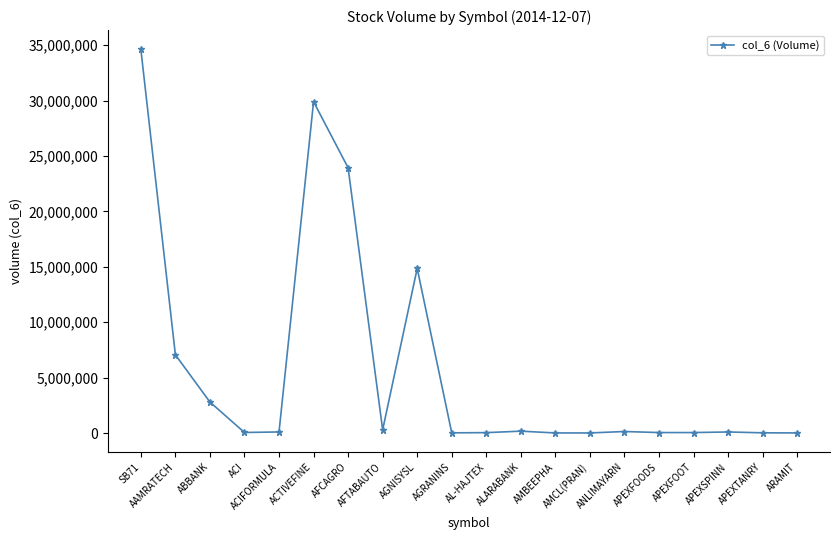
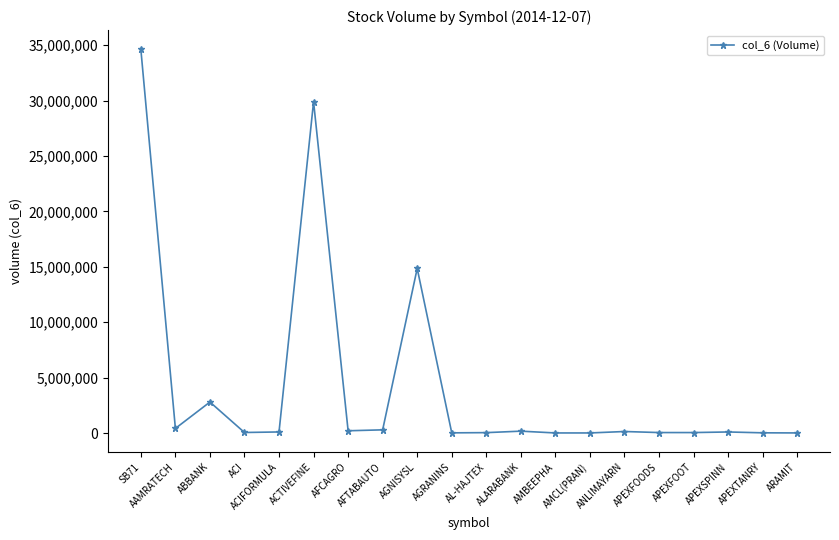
AAMRATECH: 7,100,000 -> 400,000
AFCAGRO: 23,900,000 -> 200,000
